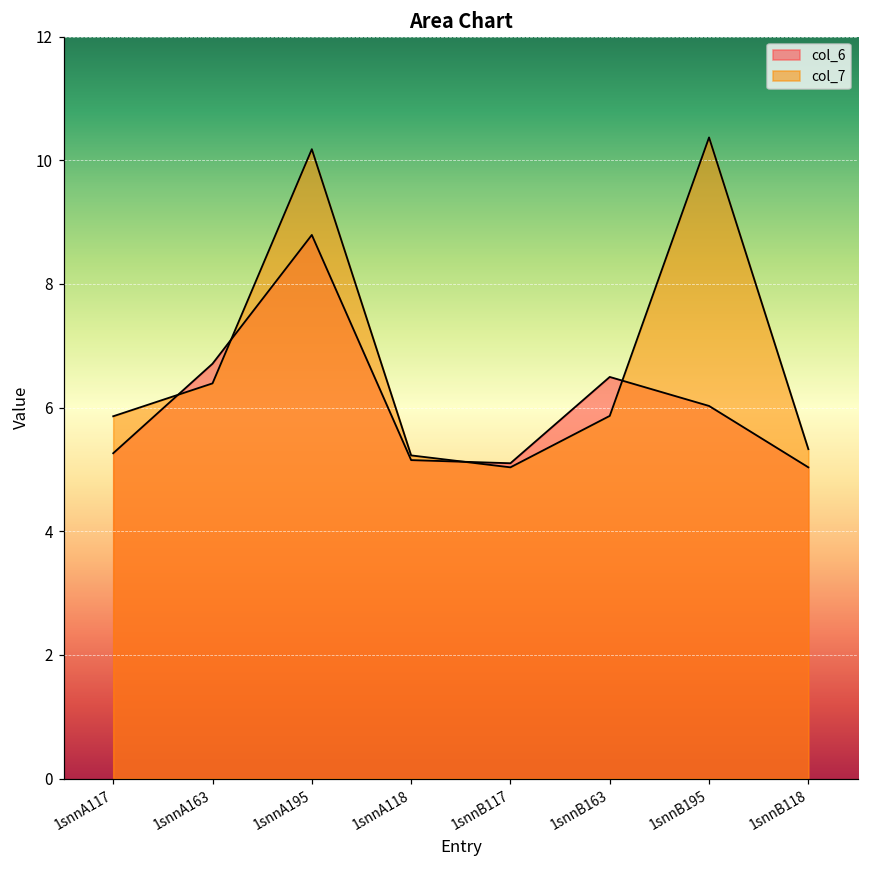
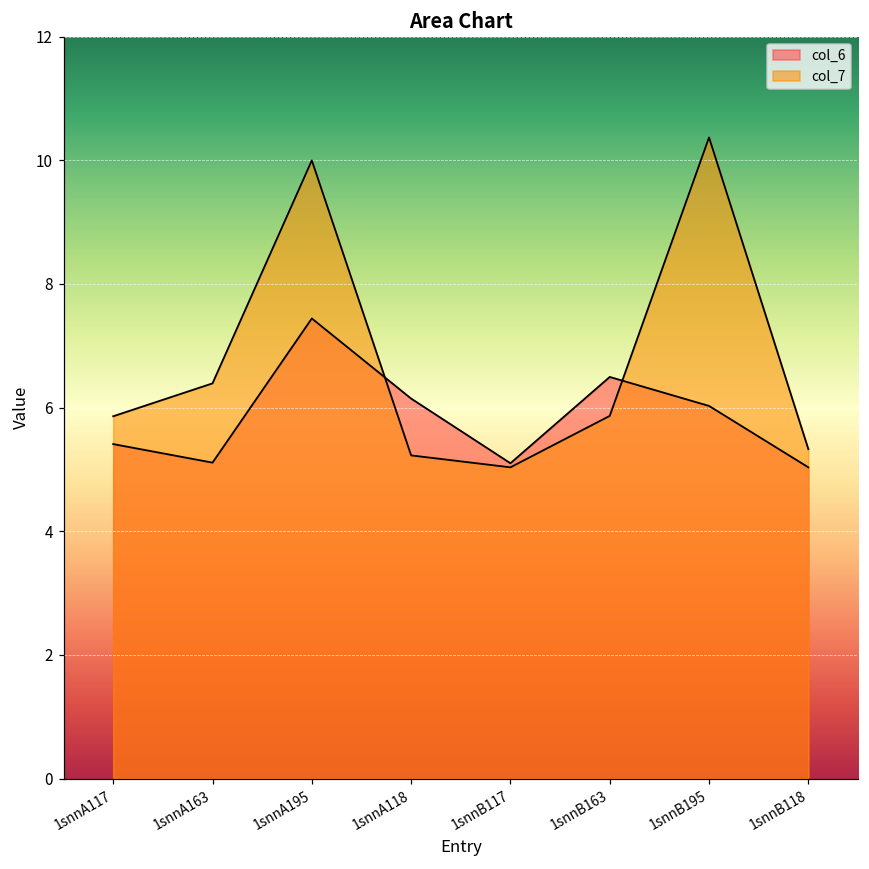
col_6, 1snnA117: 5.3 -> 5.4
col_6, 1snnA163: 6.7 -> 5.1
col_6, 1snnA195: 8.8 -> 7.4
col_7, 1snnA195: 10.2 -> 10.0
col_6, 1snnA118: 5.2 -> 6.1
